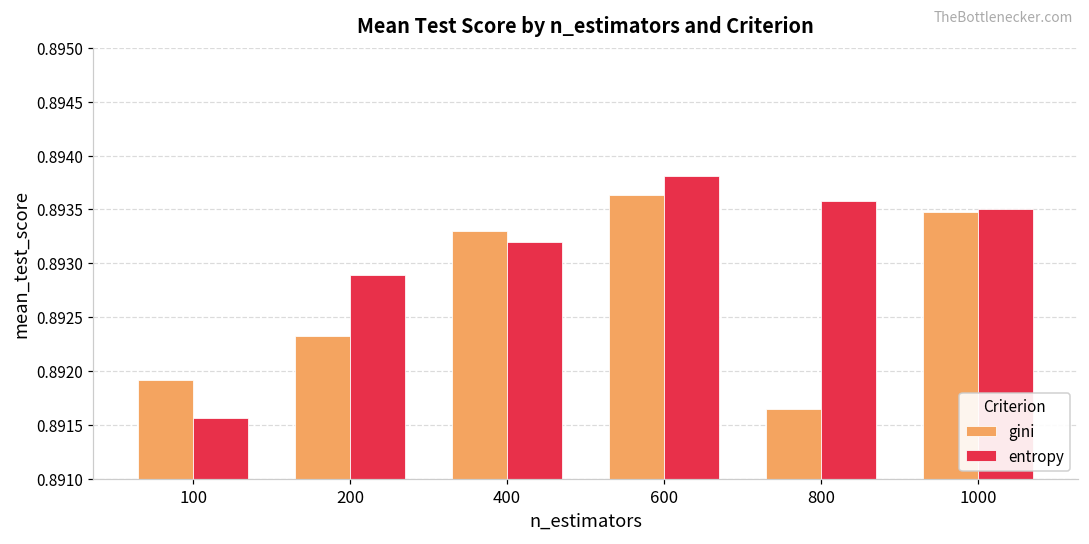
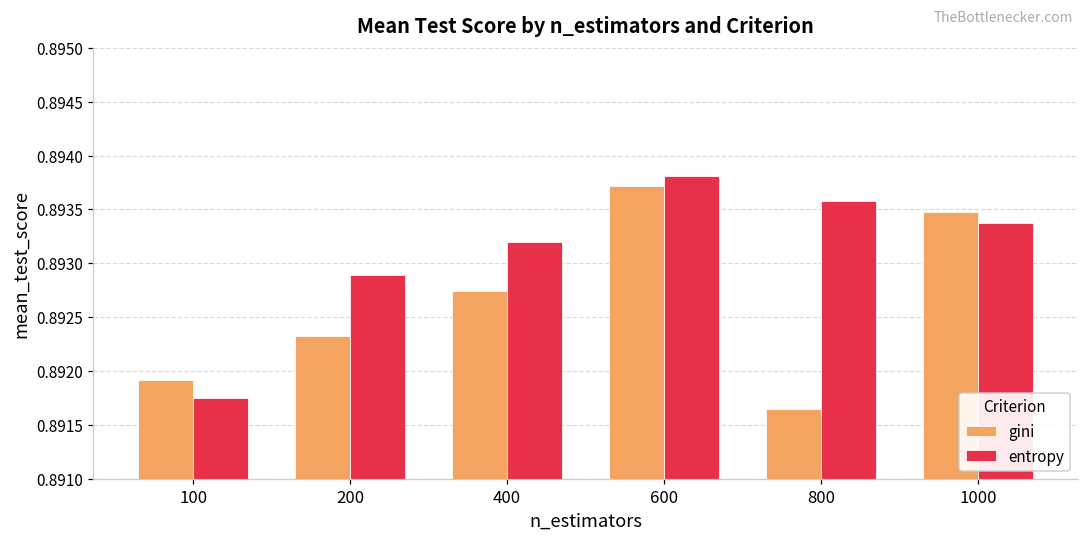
entropy, 100: 0.8916 -> 0.8918
gini, 400: 0.8933 -> 0.8927
gini, 600: 0.8936 -> 0.8937
entropy, 1000: 0.8935 -> 0.8934
